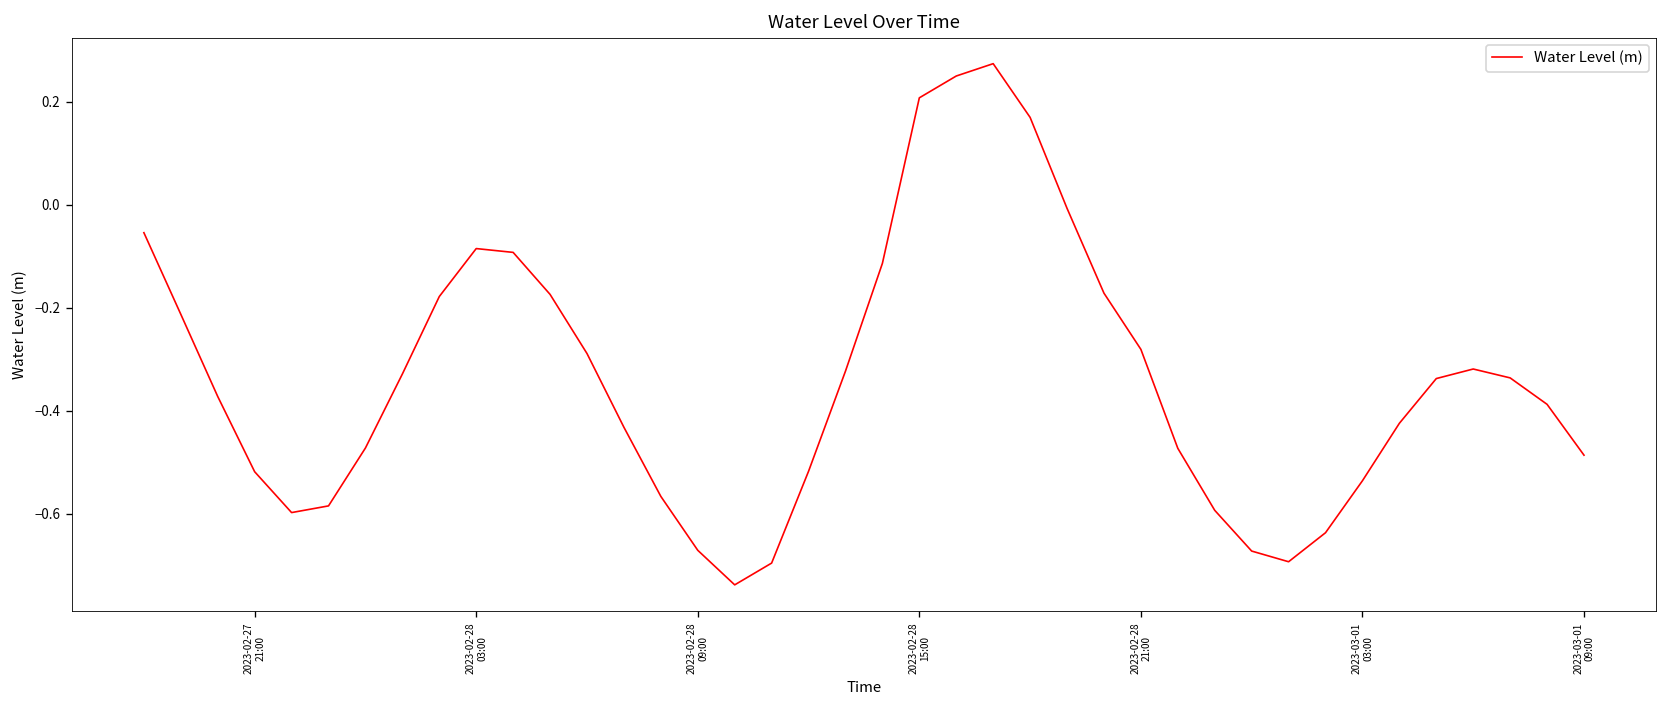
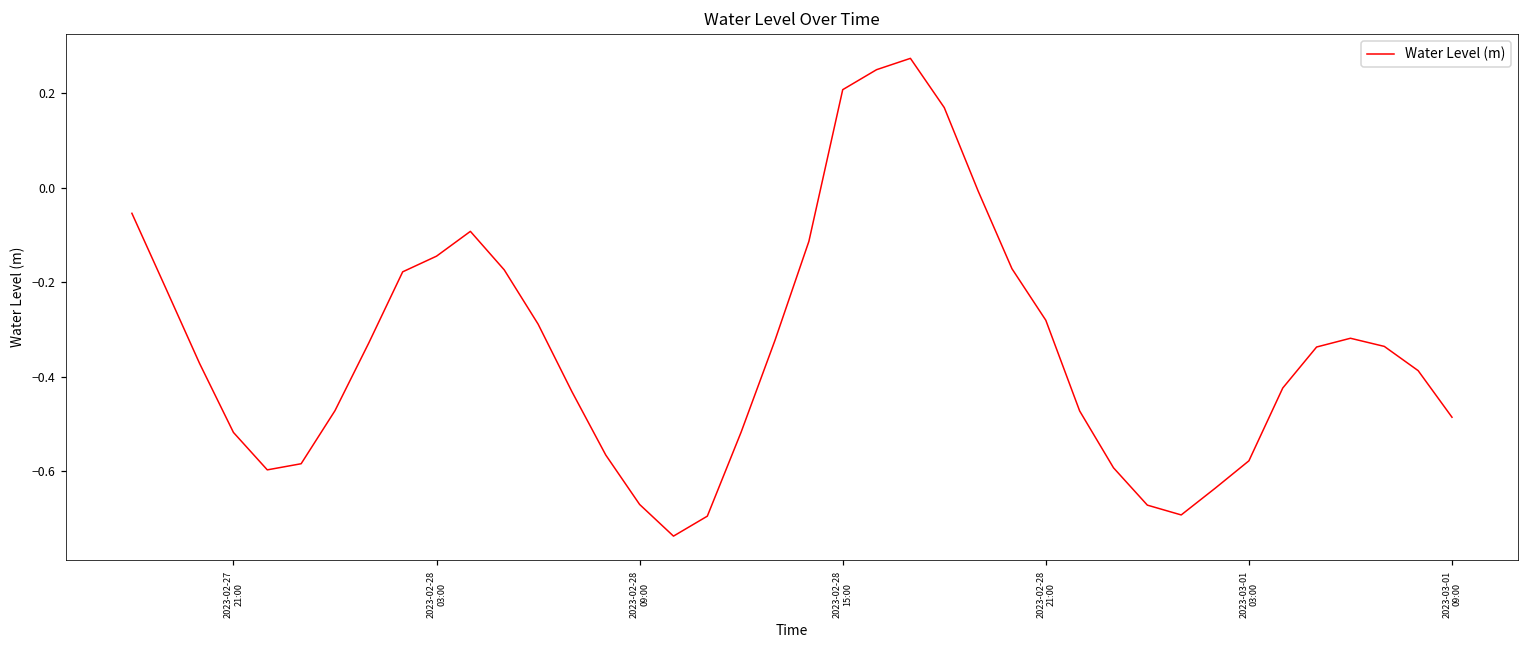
2023-02-28 03:00: -0.08 -> -0.14
2023-03-01 03:00: -0.54 -> -0.58
